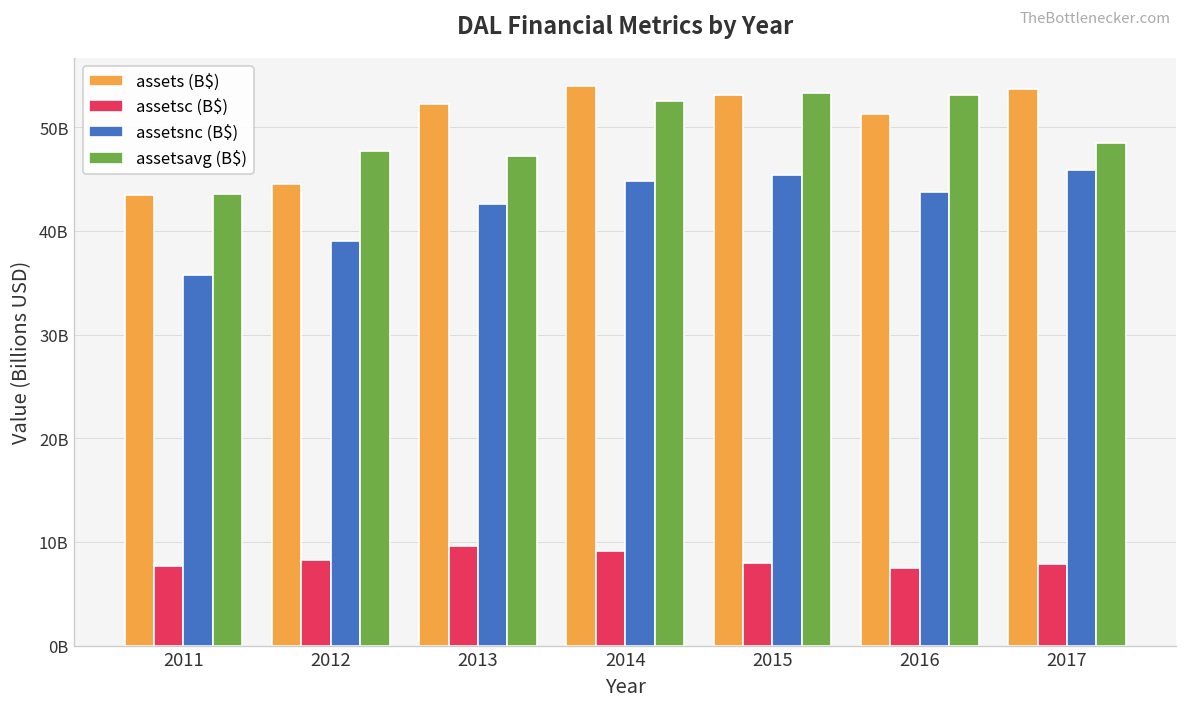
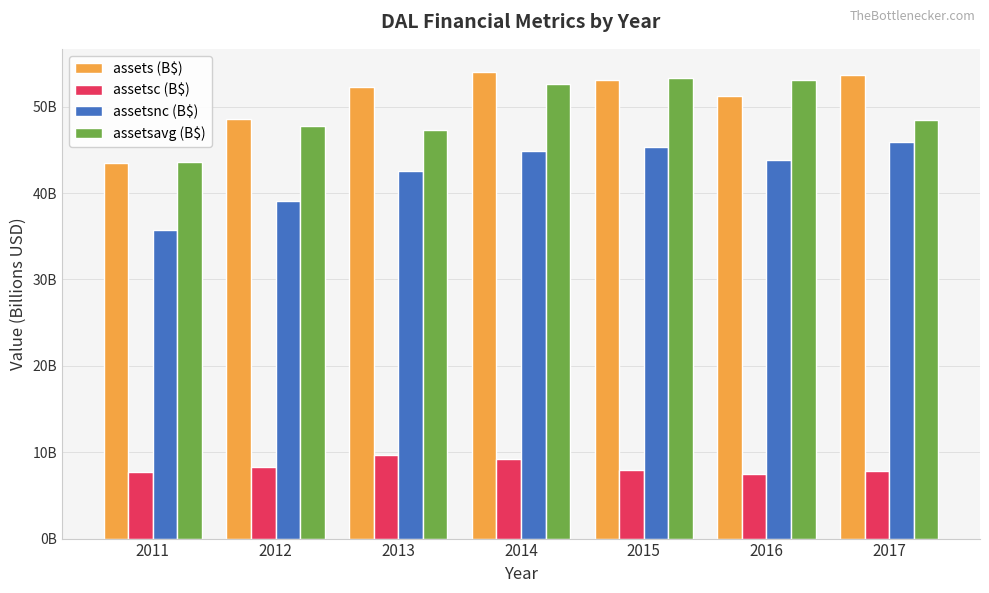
assets (B$), 2012: 45000000000 -> 49000000000
